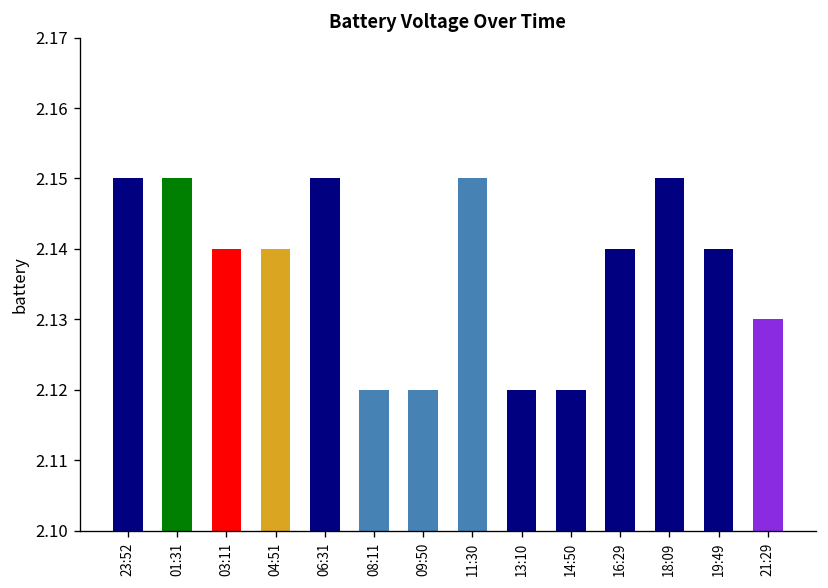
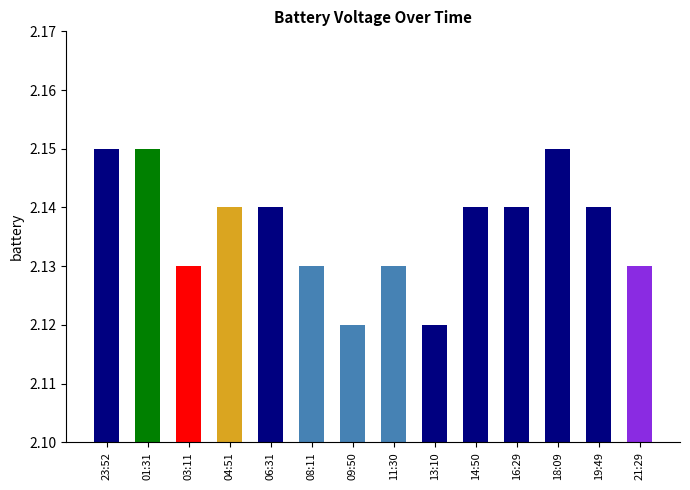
03:11: 2.14 -> 2.13
06:31: 2.15 -> 2.14
08:11: 2.12 -> 2.13
11:30: 2.15 -> 2.13
14:50: 2.12 -> 2.14
